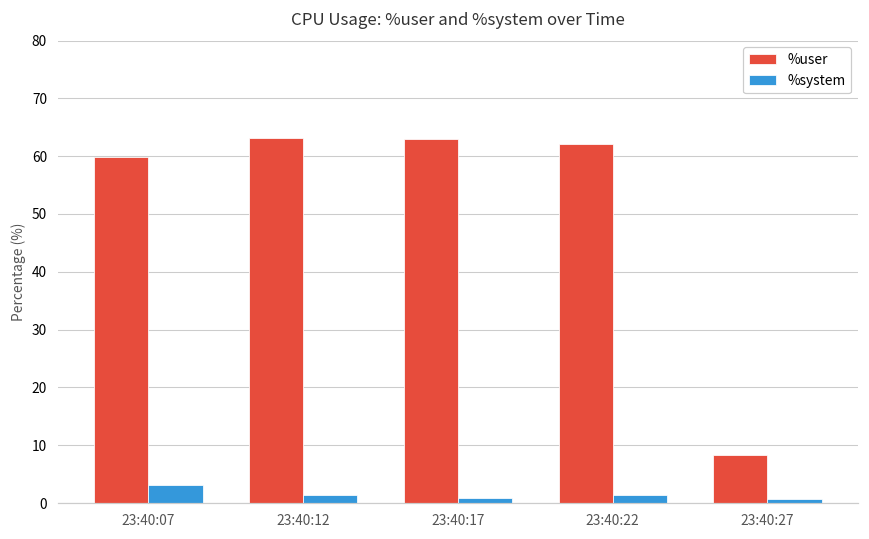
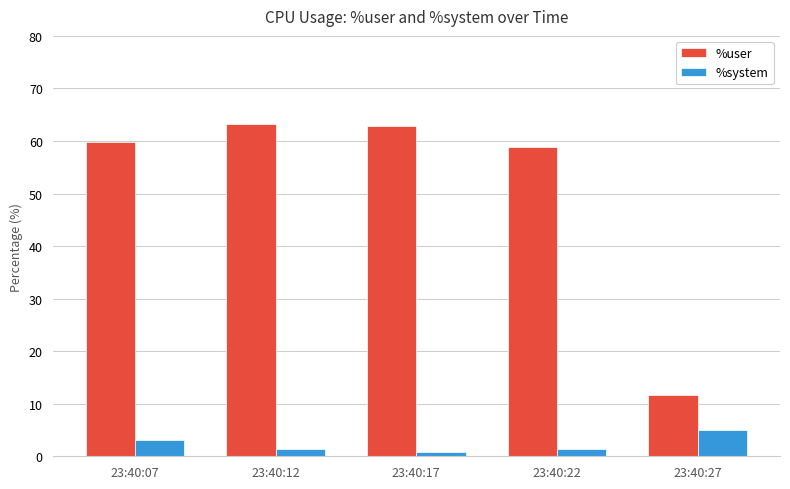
%user, 23:40:22: 62 -> 59
%user, 23:40:27: 8 -> 12
%system, 23:40:27: 1 -> 5
